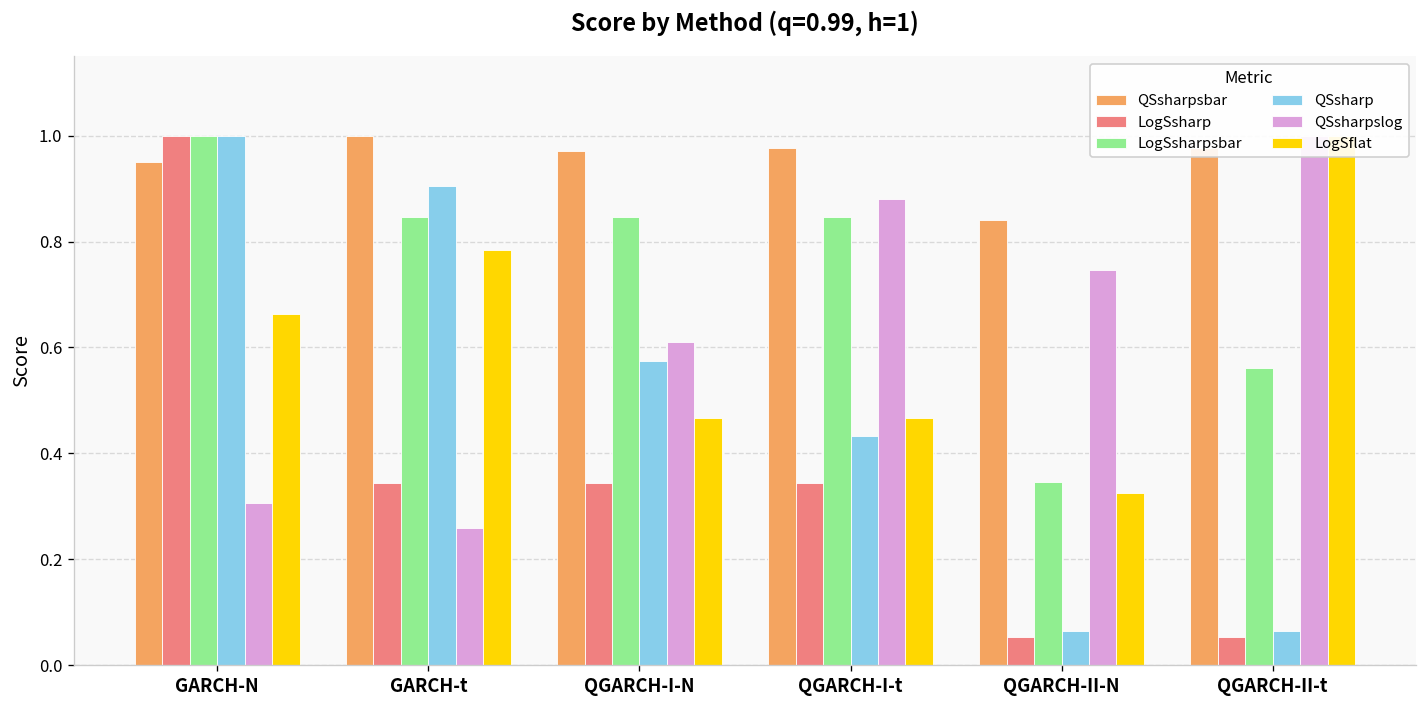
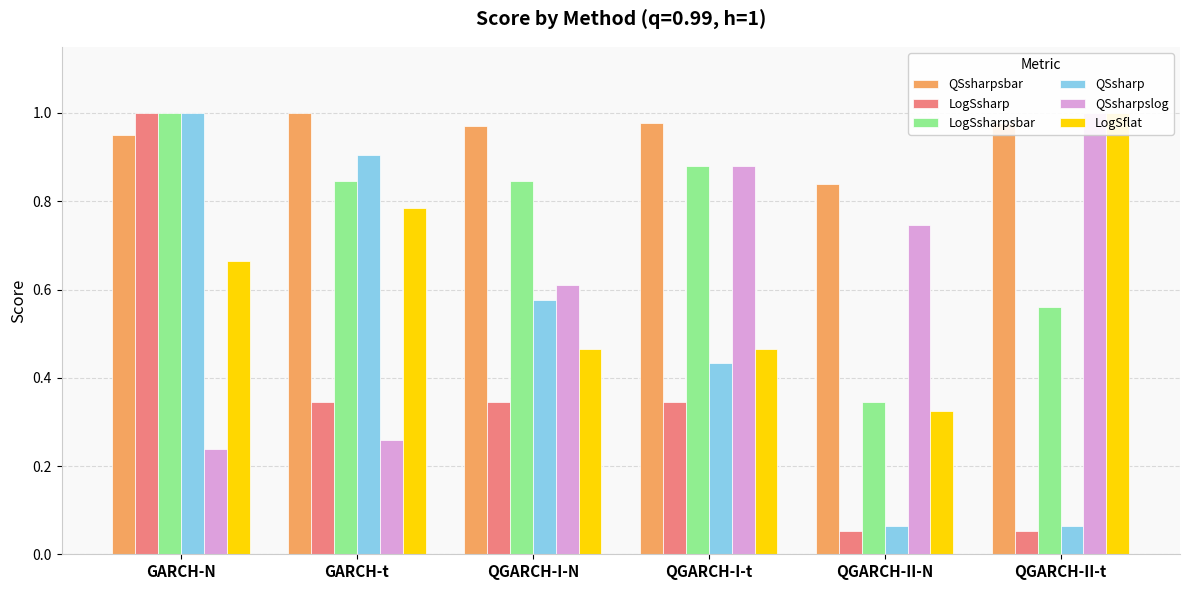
QSsharpslog, GARCH-N: 0.31 -> 0.24
LogSsharpsbar, QGARCH-I-t: 0.85 -> 0.88
